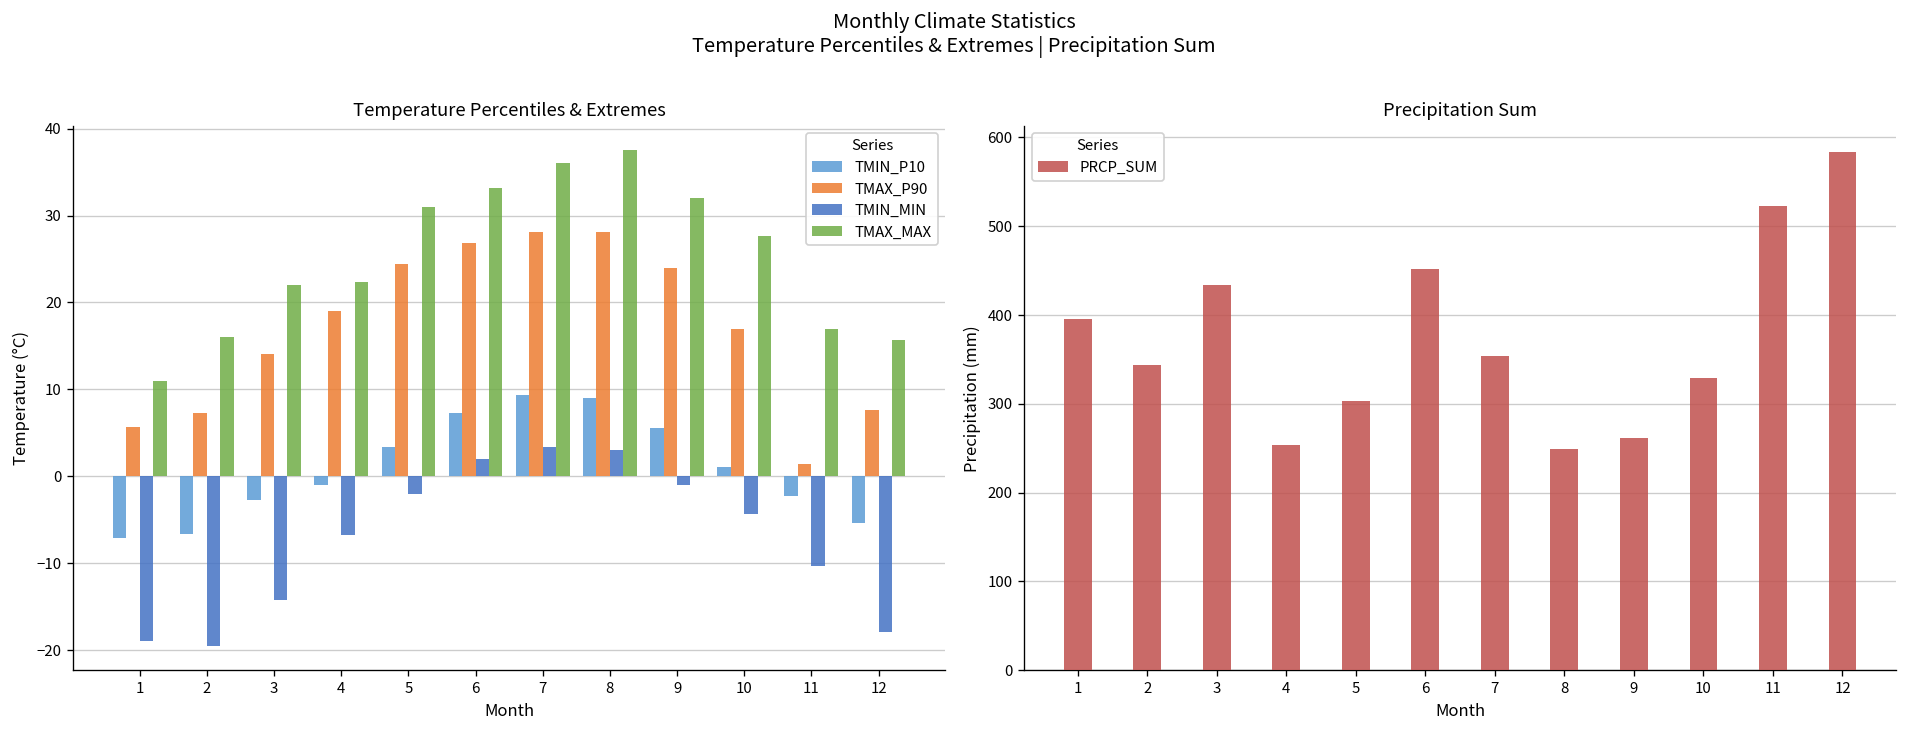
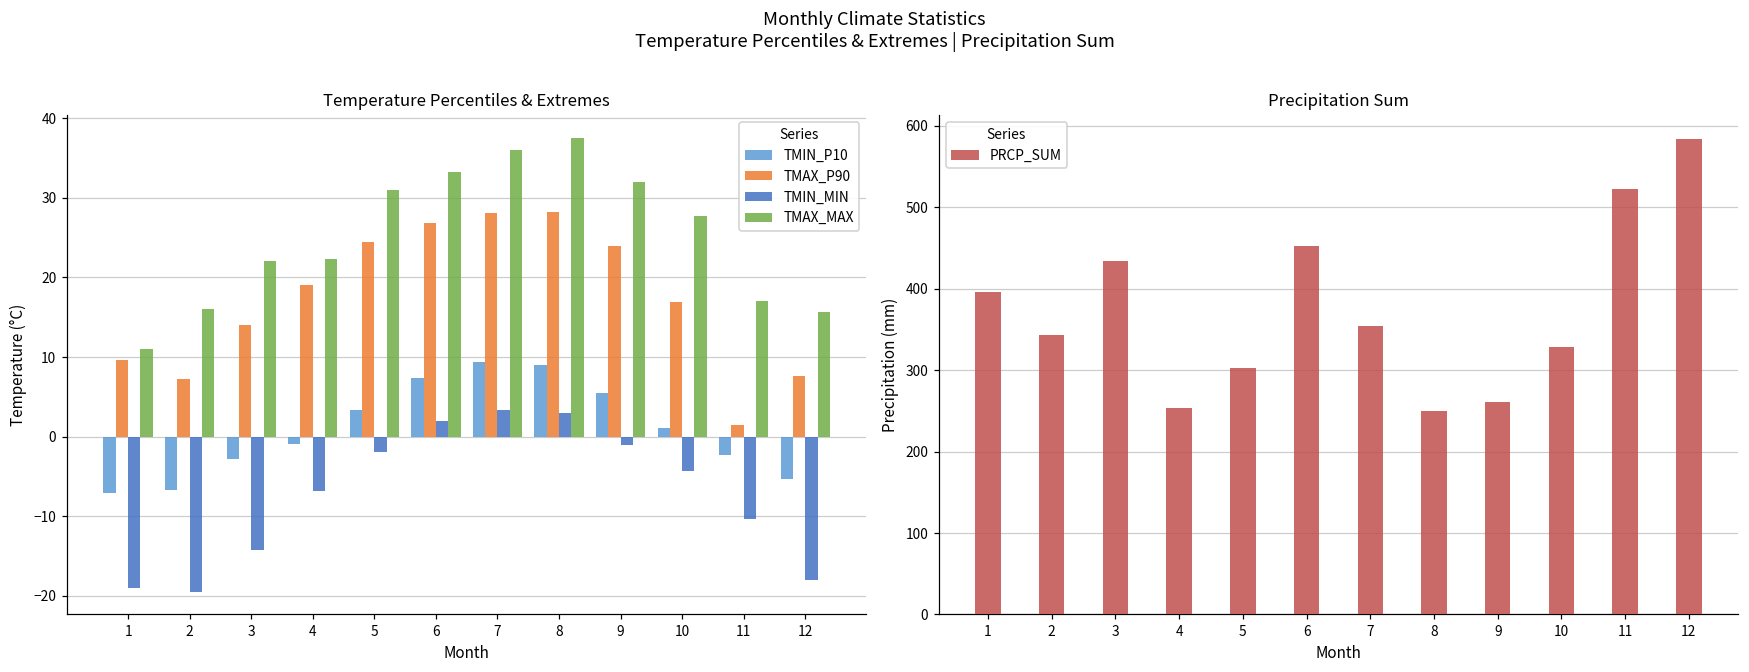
Temperature Percentiles & Extremes, TMAX_P90, 1: 6 -> 10
